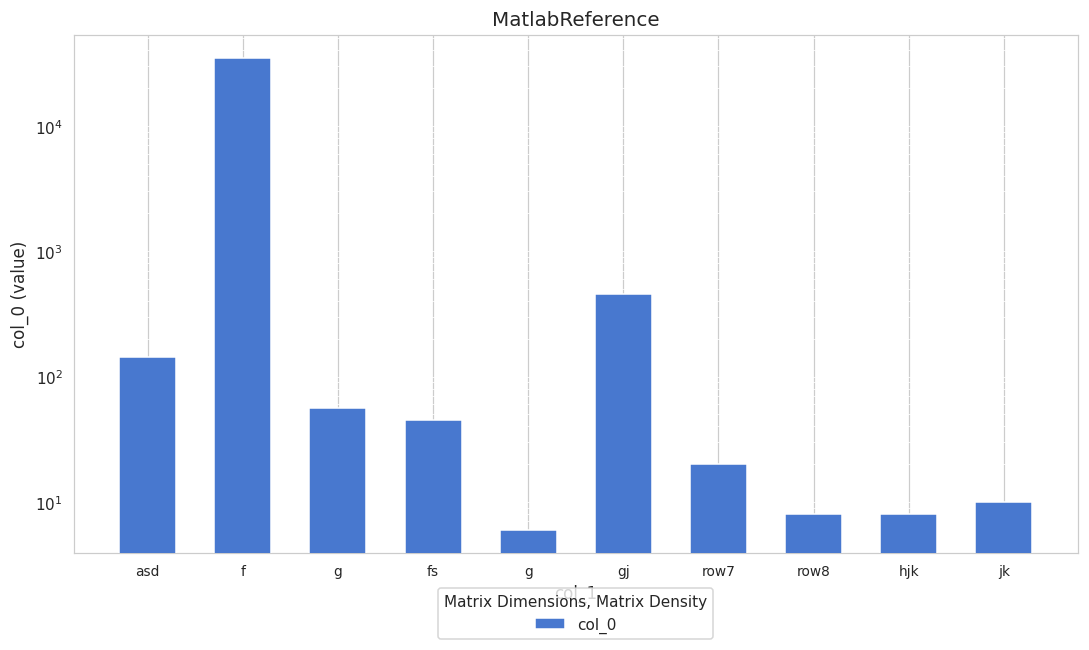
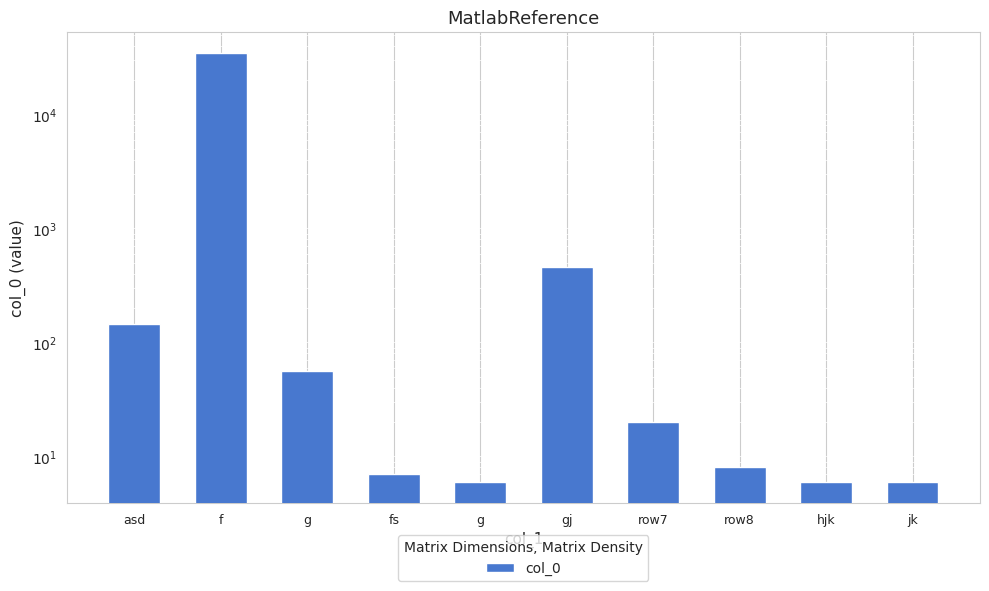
fs: 45 -> 7
hjk: 8 -> 6
jk: 10 -> 6
